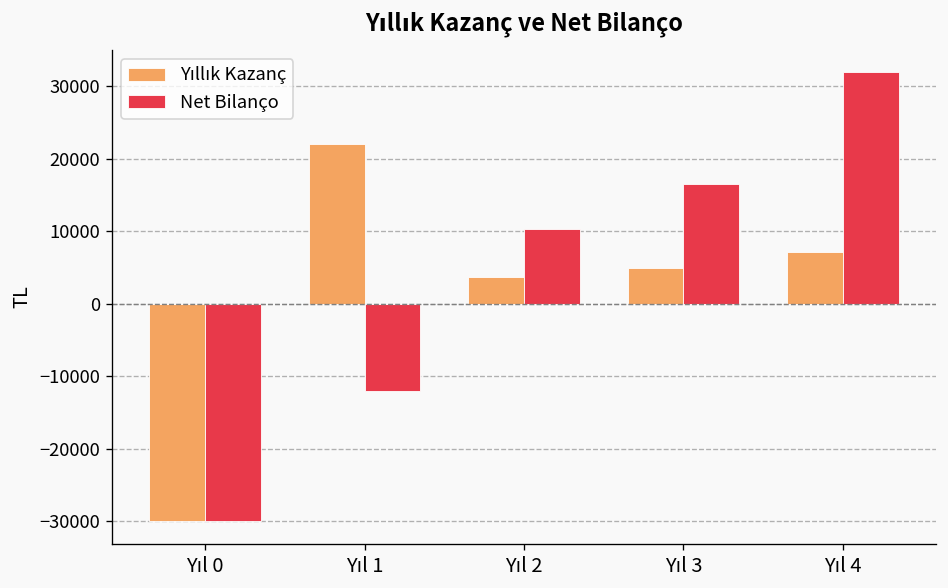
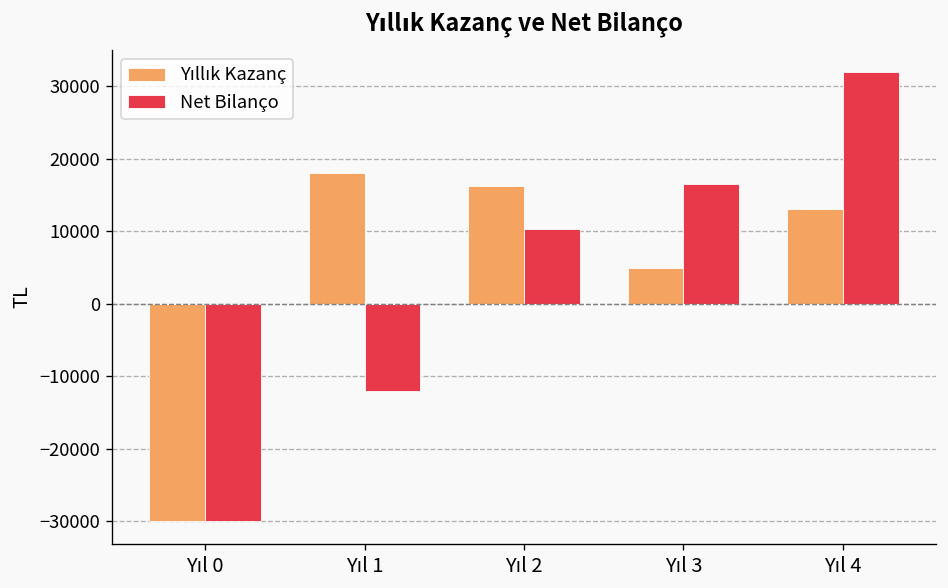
Yıllık Kazanç, Yıl 1: 22000 -> 18000
Yıllık Kazanç, Yıl 2: 4000 -> 16000
Yıllık Kazanç, Yıl 4: 7000 -> 13000
